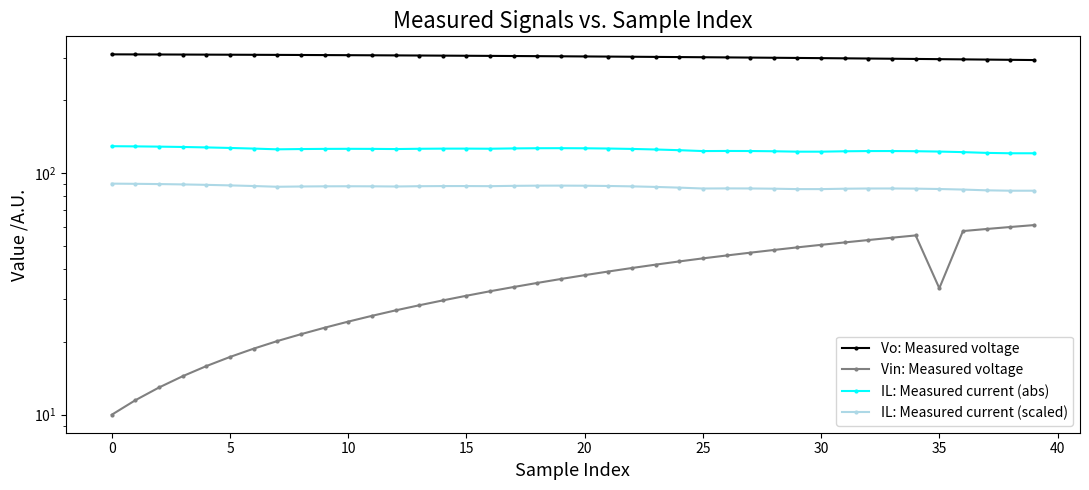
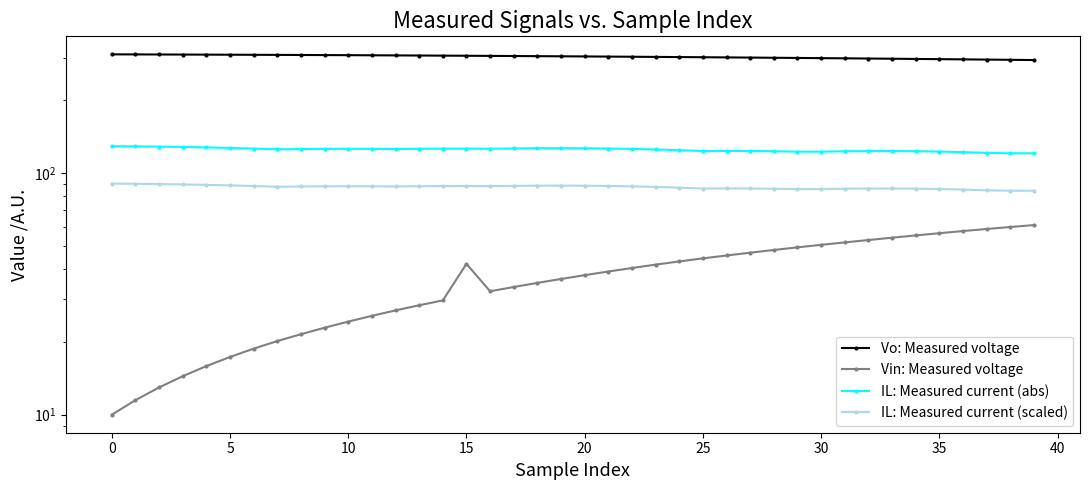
Vin: Measured voltage, 15: 31 -> 42
Vin: Measured voltage, 35: 33 -> 56
